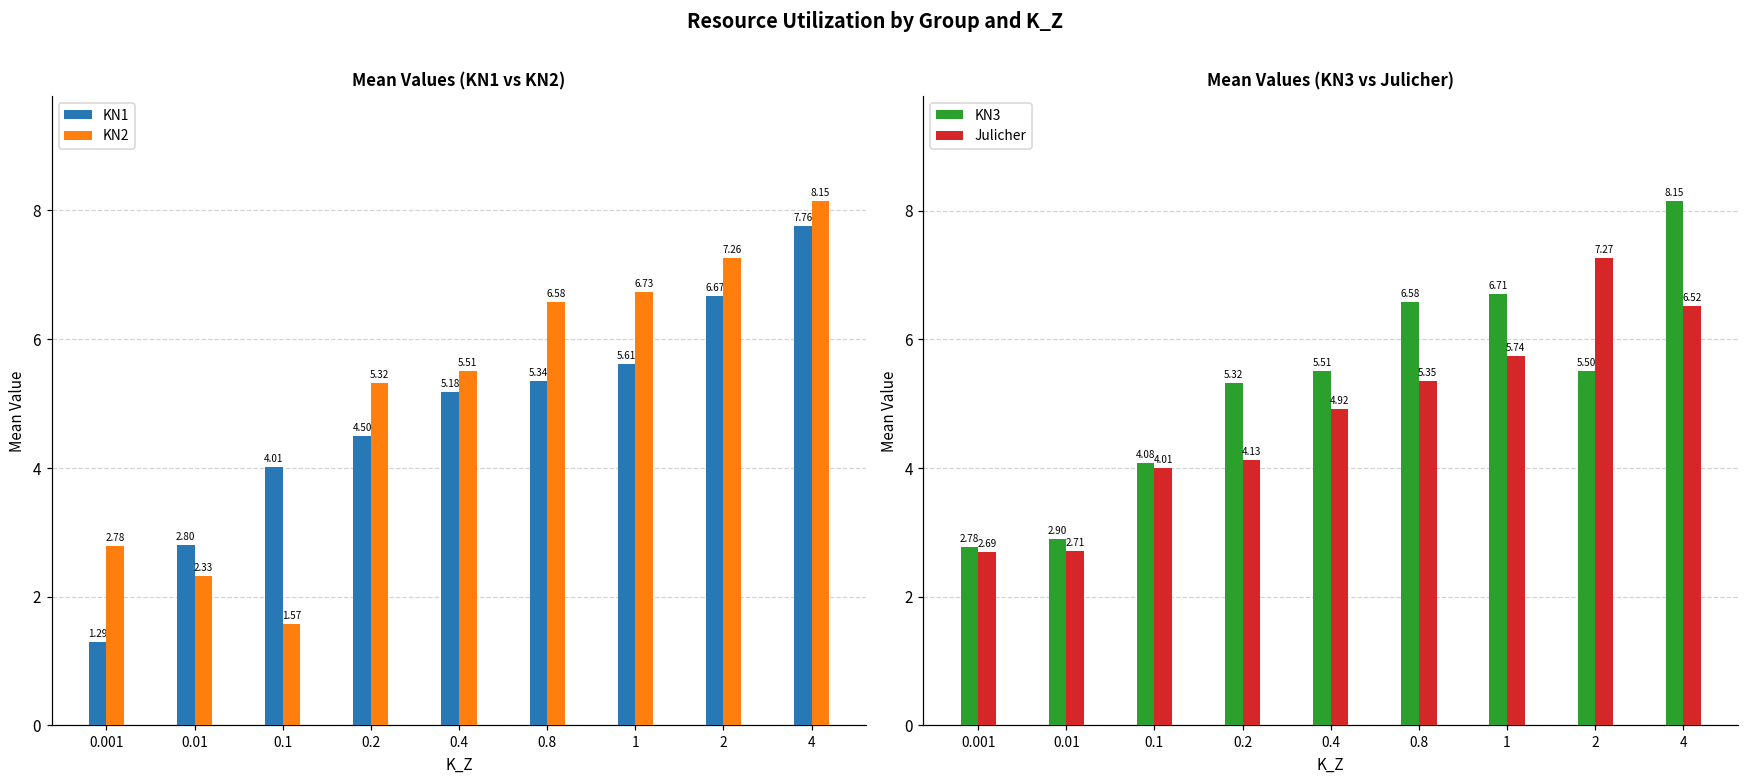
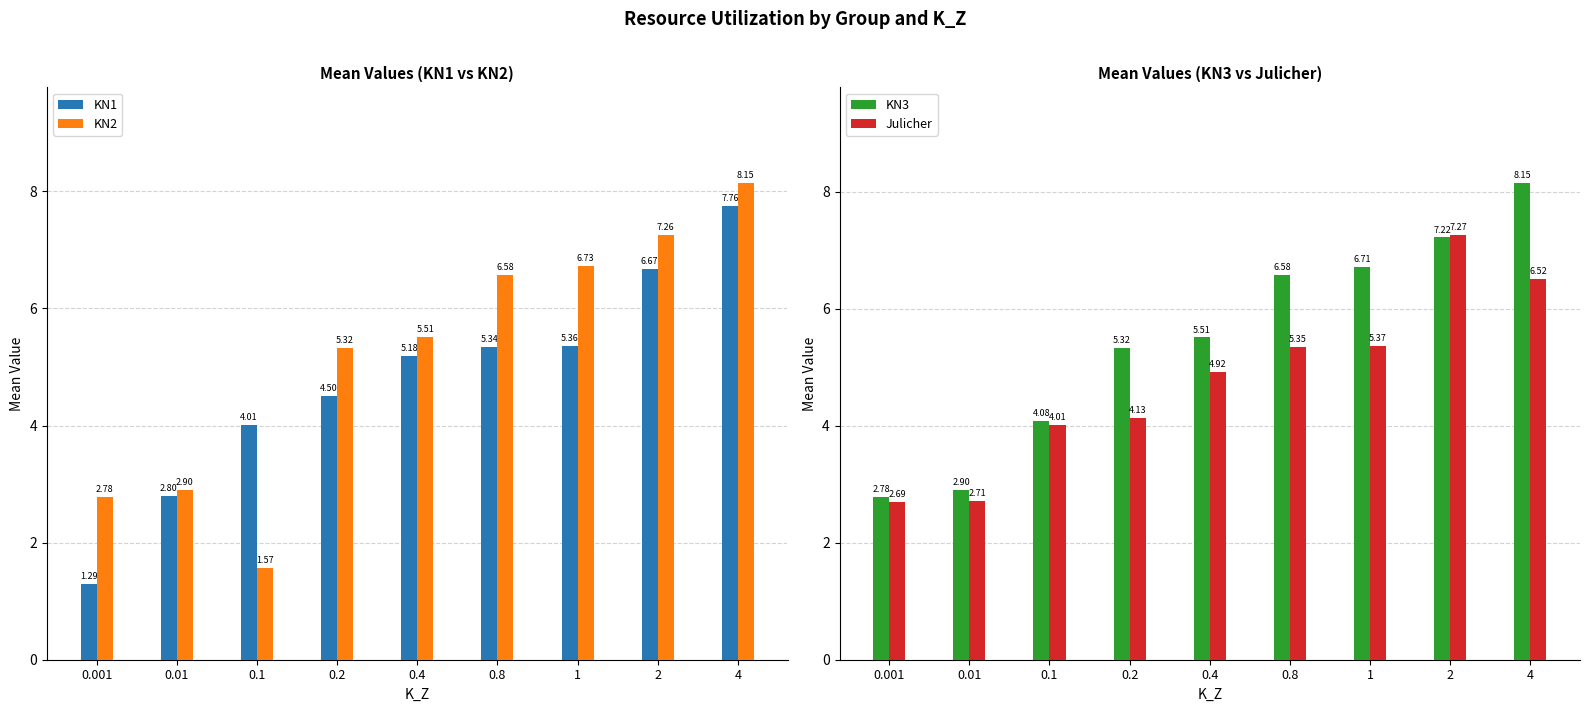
Mean Values (KN1 vs KN2), KN2, 0.01: 2.33 -> 2.90
Mean Values (KN1 vs KN2), KN1, 1: 5.61 -> 5.36
Mean Values (KN3 vs Julicher), Julicher, 1: 5.74 -> 5.37
Mean Values (KN3 vs Julicher), KN3, 2: 5.50 -> 7.22
